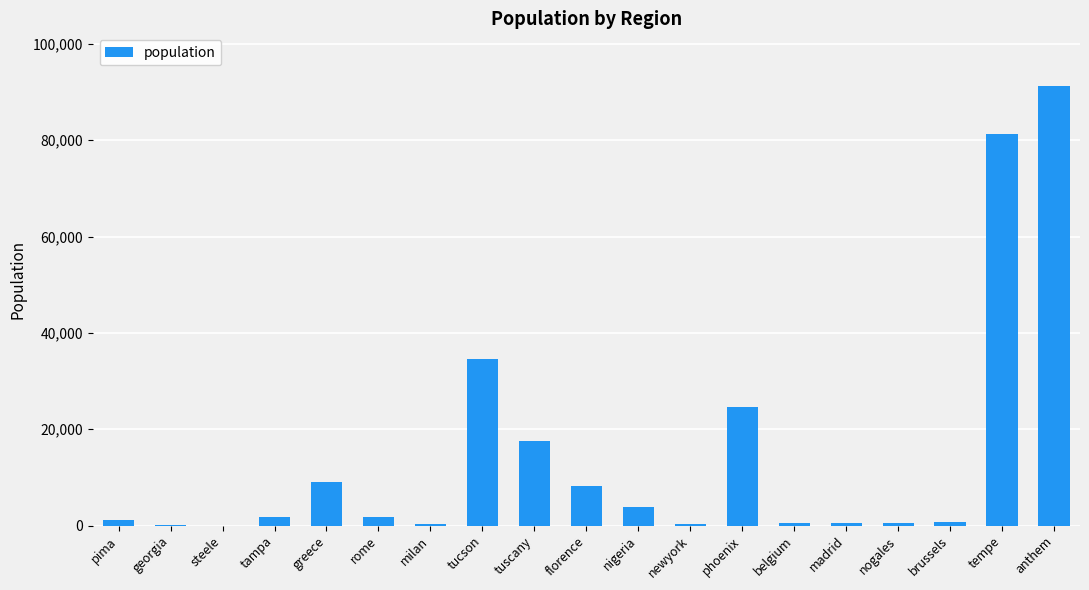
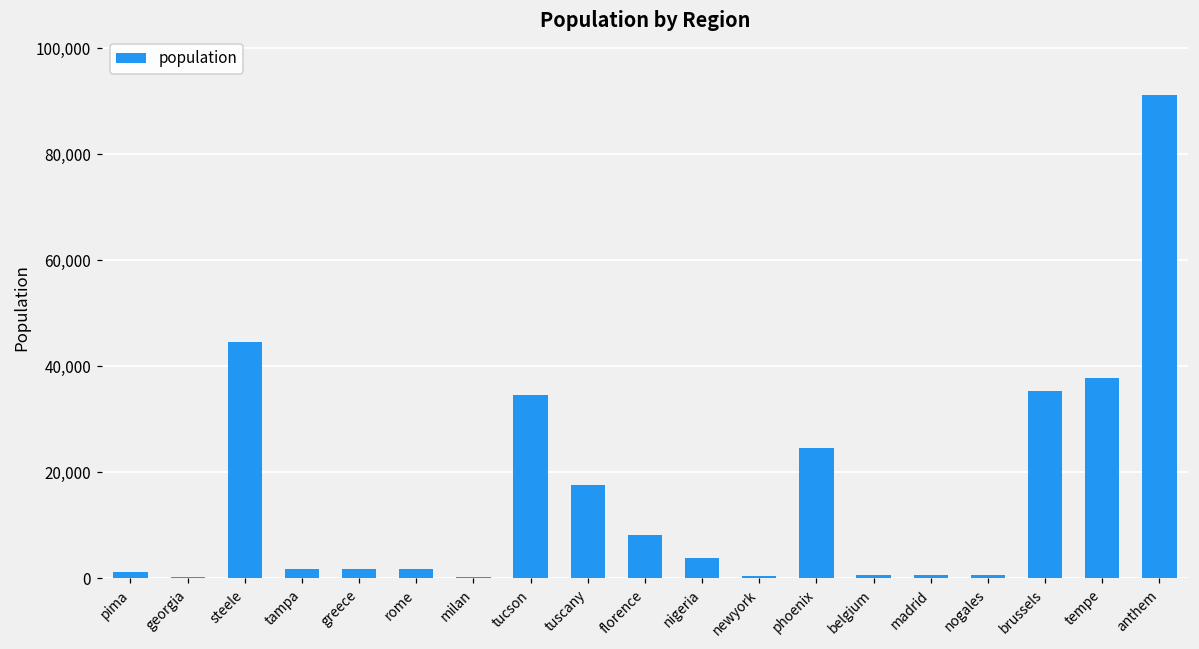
steele: 0 -> 45,000
greece: 9,000 -> 2,000
brussels: 1,000 -> 35,000
tempe: 81,000 -> 38,000
